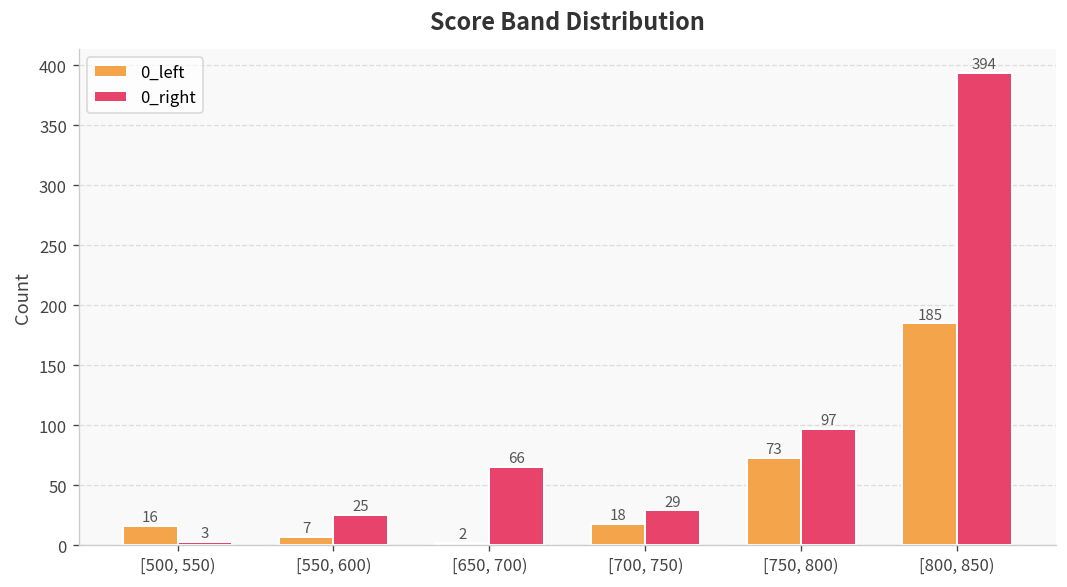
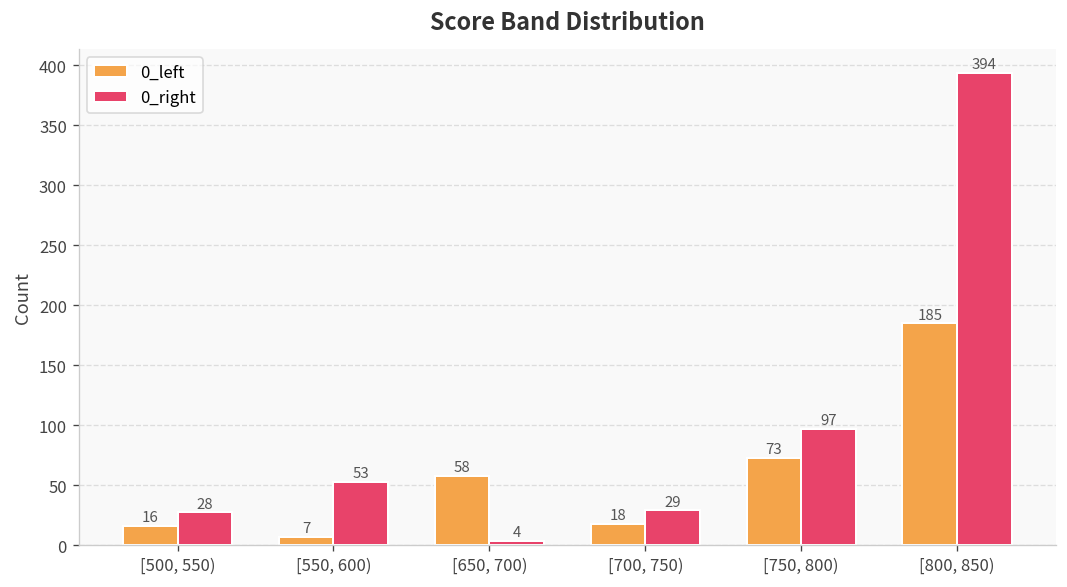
0_right, [500, 550): 3 -> 28
0_right, [550, 600): 25 -> 53
0_left, [650, 700): 2 -> 58
0_right, [650, 700): 66 -> 4
